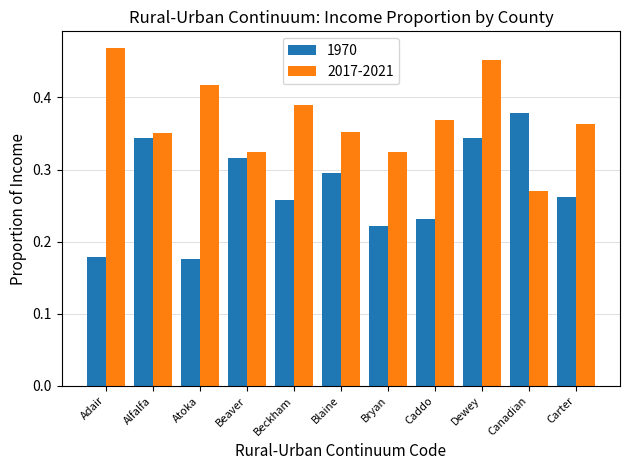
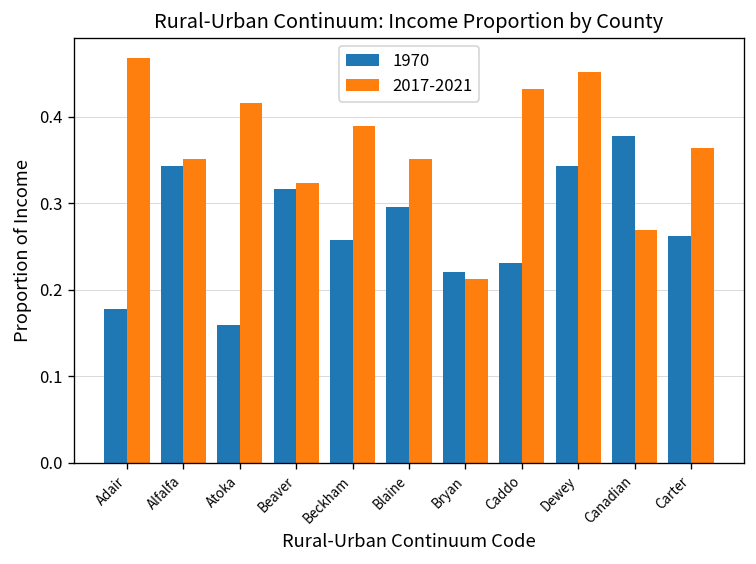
1970, Atoka: 0.18 -> 0.16
2017-2021, Bryan: 0.32 -> 0.21
2017-2021, Caddo: 0.37 -> 0.43
